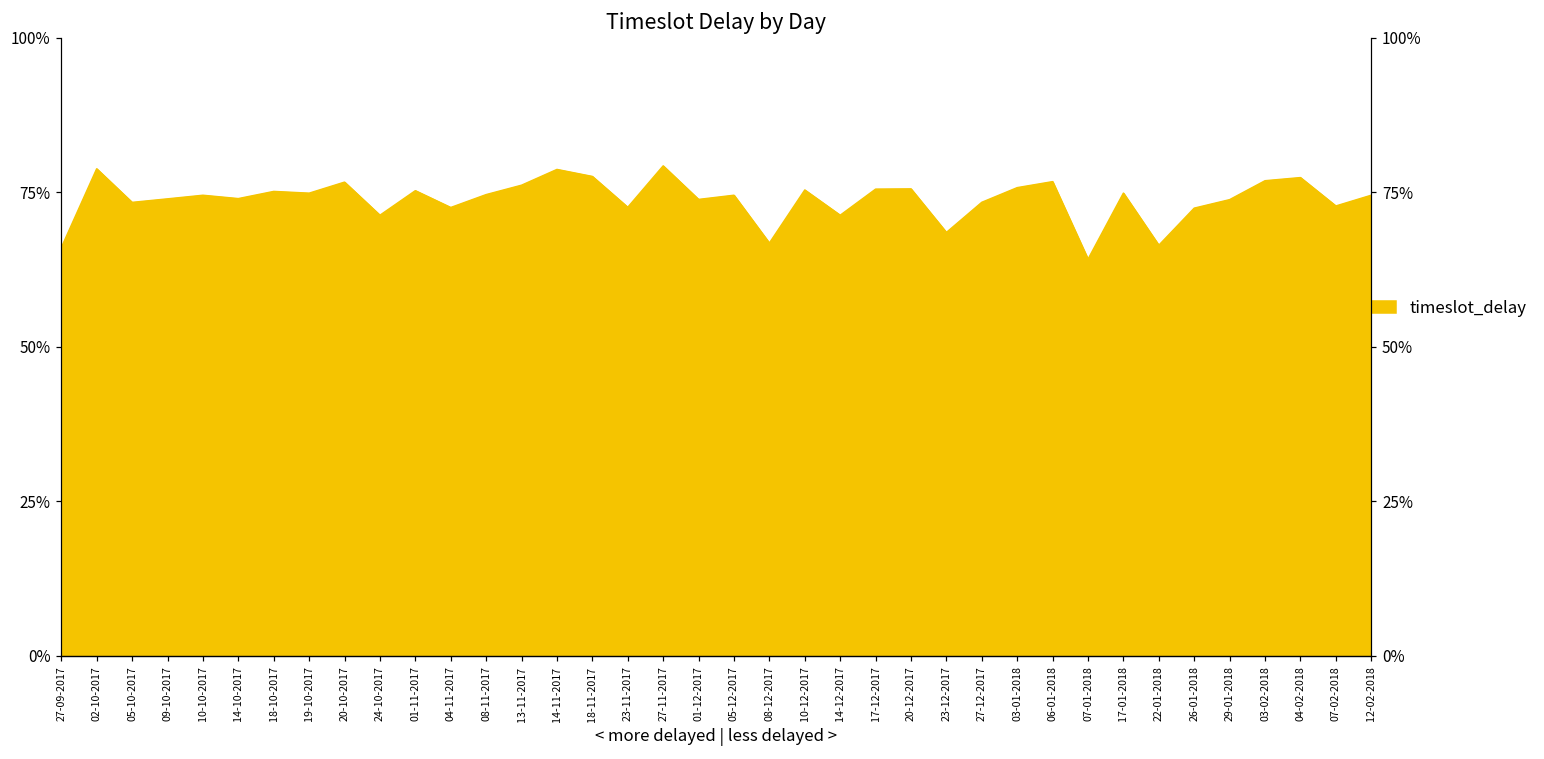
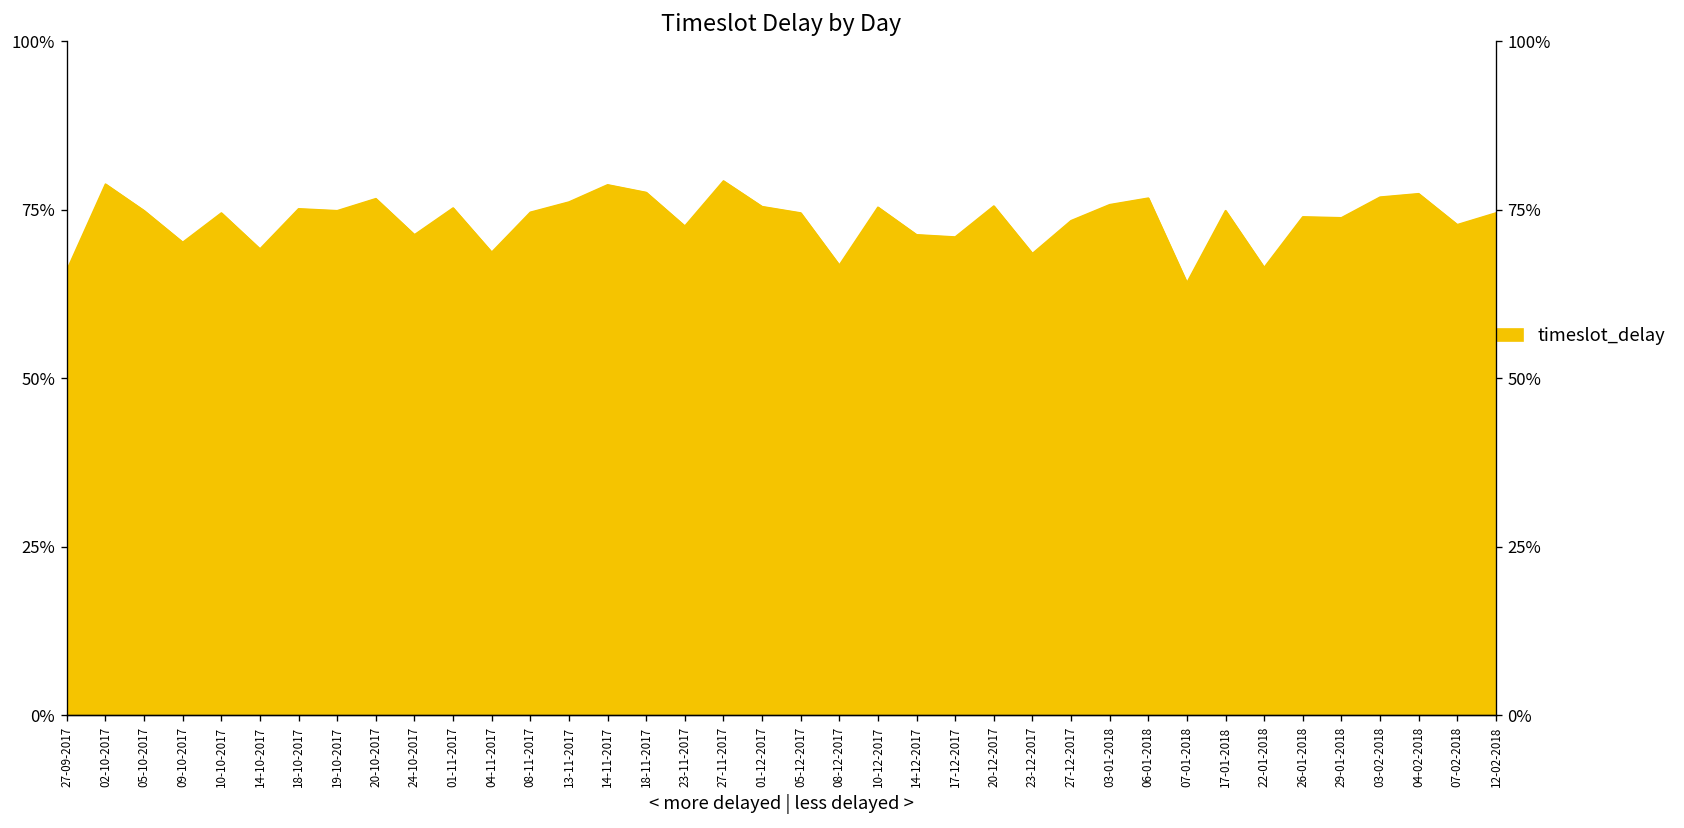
05-10-2017: 73% -> 75%
09-10-2017: 74% -> 70%
14-10-2017: 74% -> 69%
04-11-2017: 73% -> 69%
01-12-2017: 74% -> 75%
17-12-2017: 76% -> 71%
26-01-2018: 72% -> 74%
